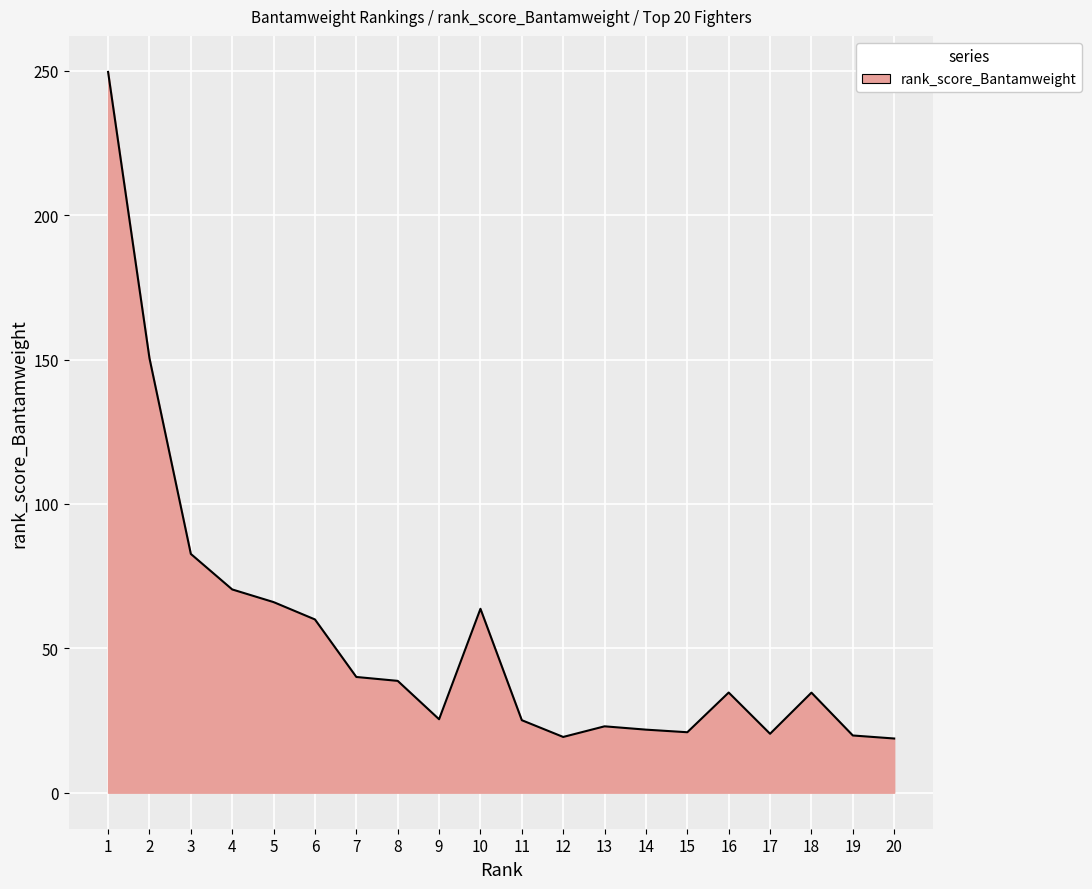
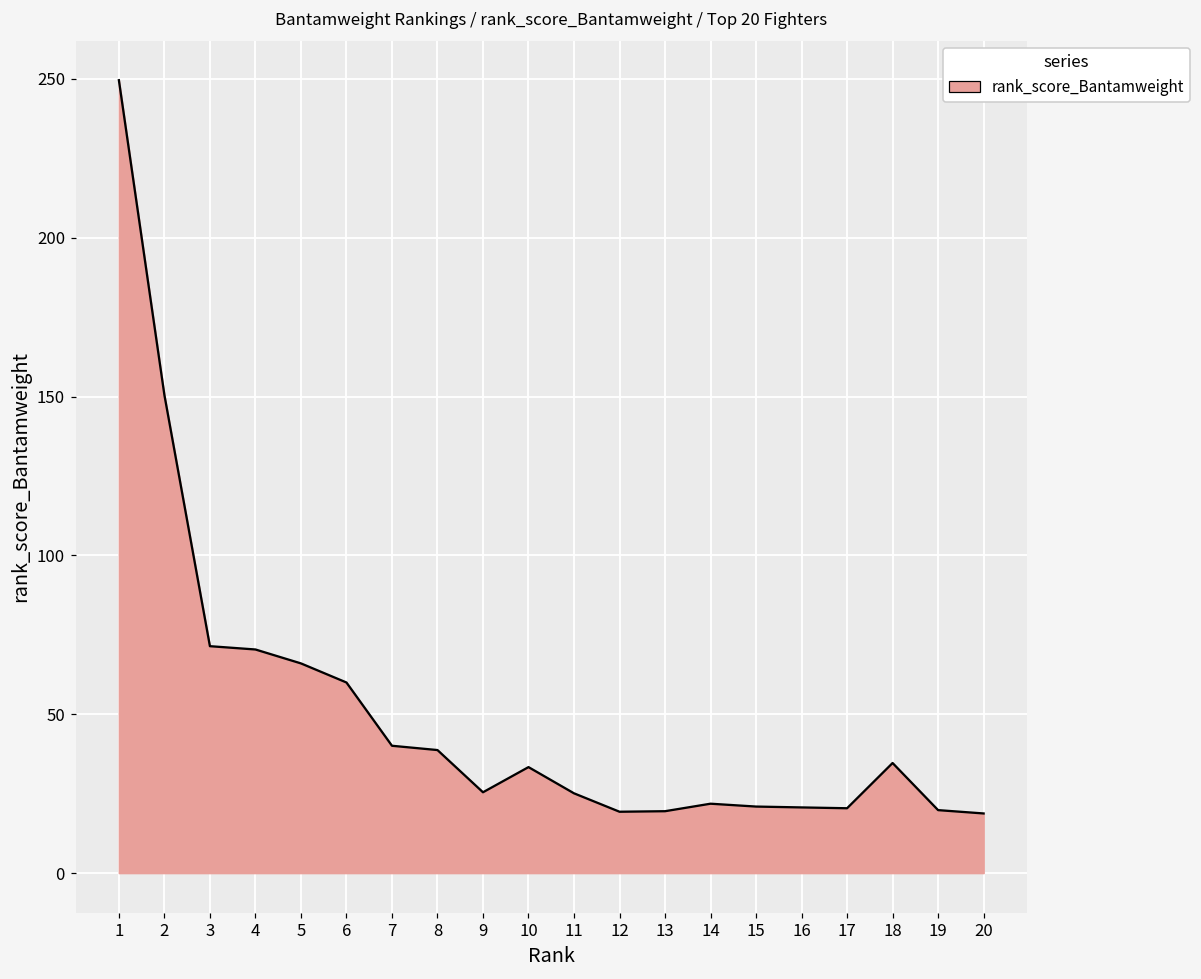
3: 83 -> 71
10: 64 -> 33
13: 23 -> 19
16: 35 -> 21
